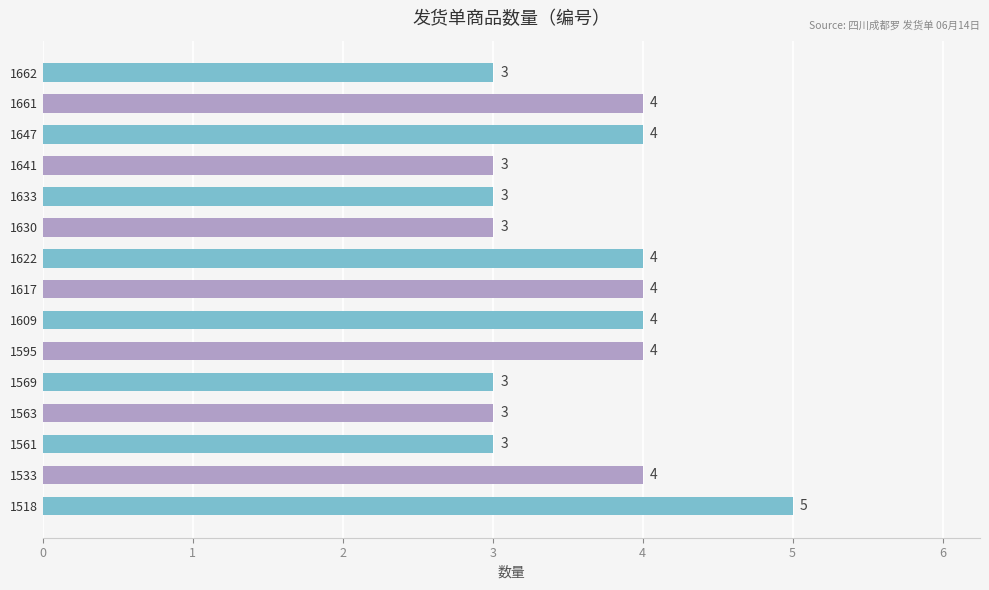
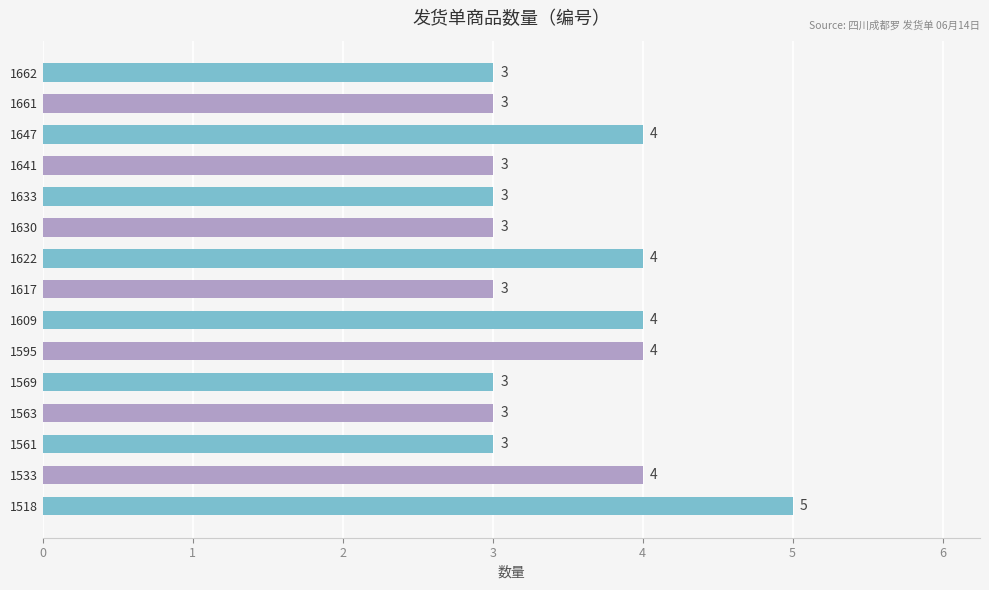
1661: 4 -> 3
1617: 4 -> 3
